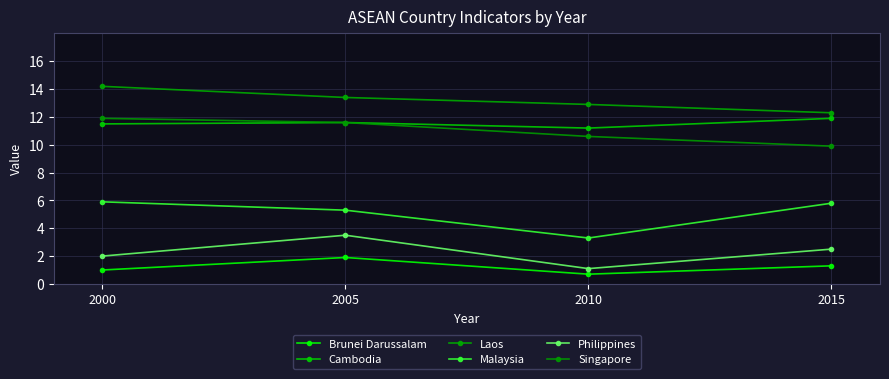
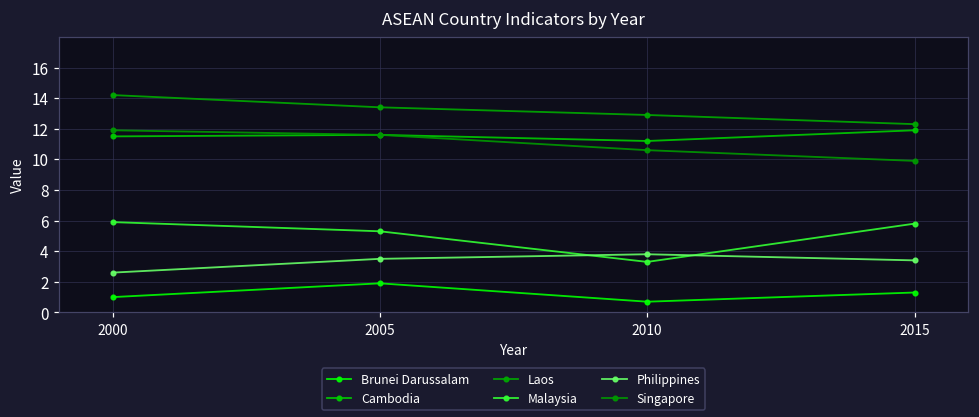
Philippines, 2000: 2.0 -> 2.6
Philippines, 2010: 1.1 -> 3.8
Philippines, 2015: 2.5 -> 3.4
